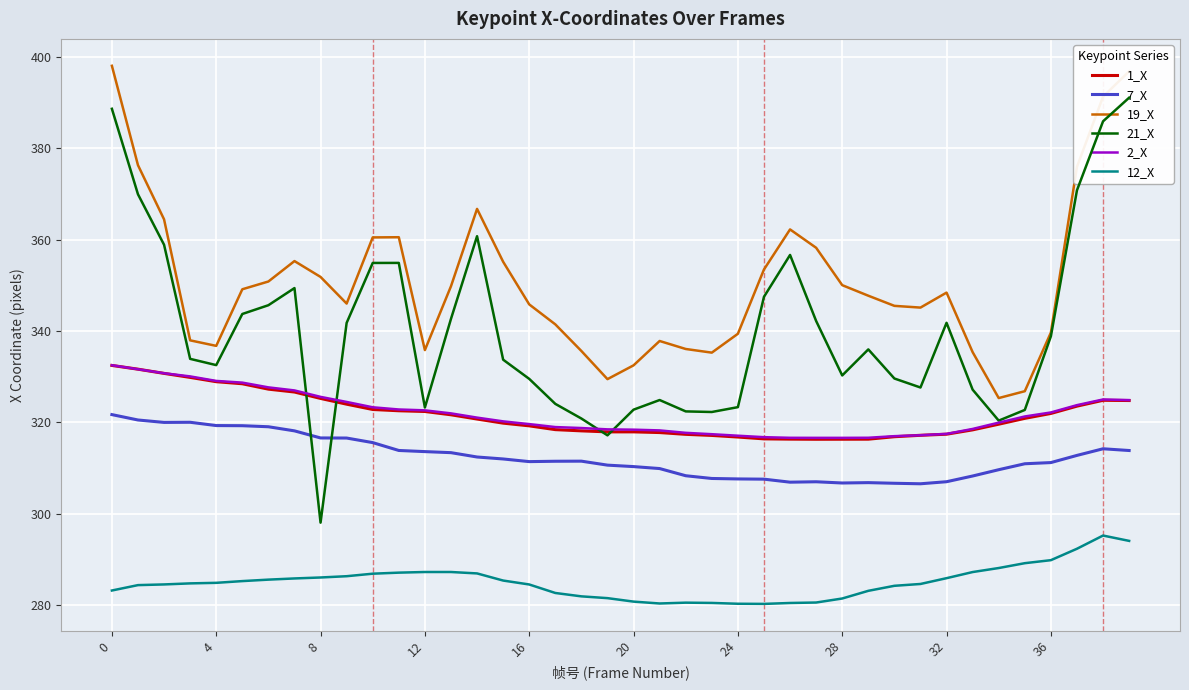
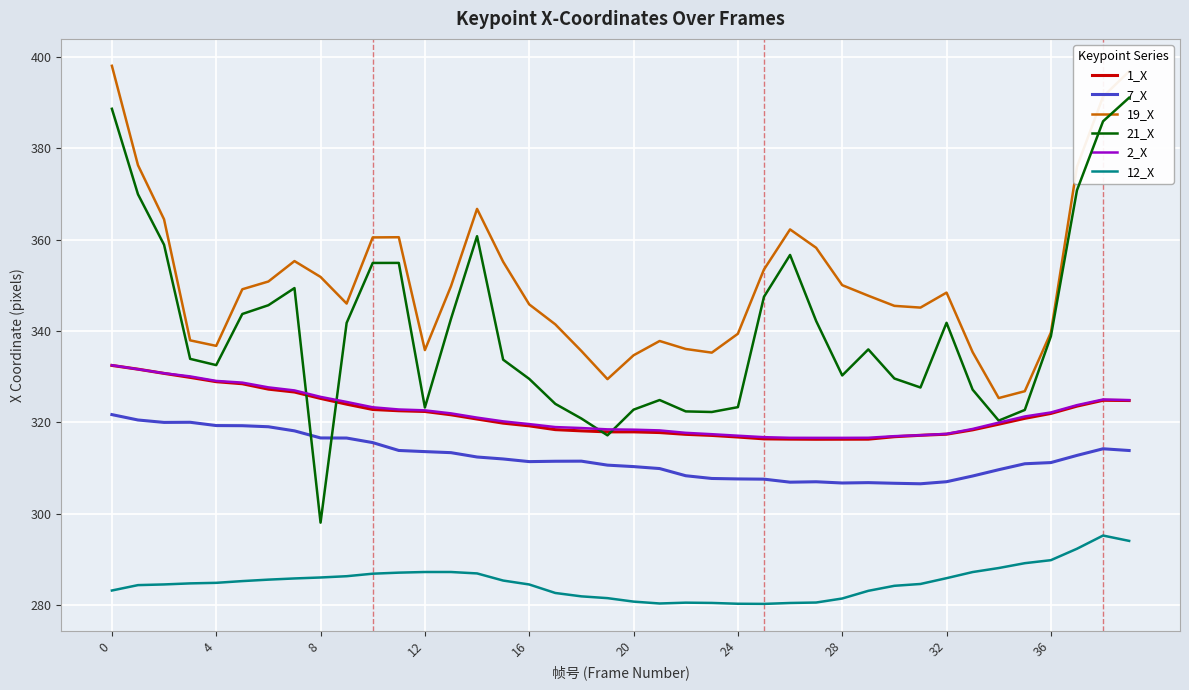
19_X, 20: 332 -> 335
